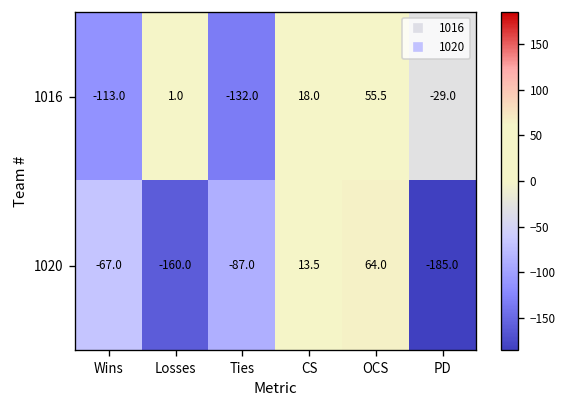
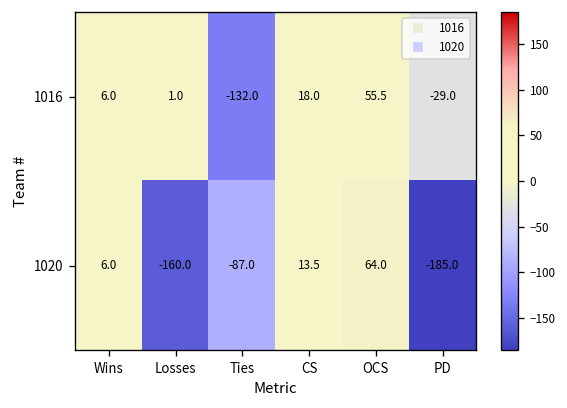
1016, Wins: -113.0 -> 6.0
1020, Wins: -67.0 -> 6.0
